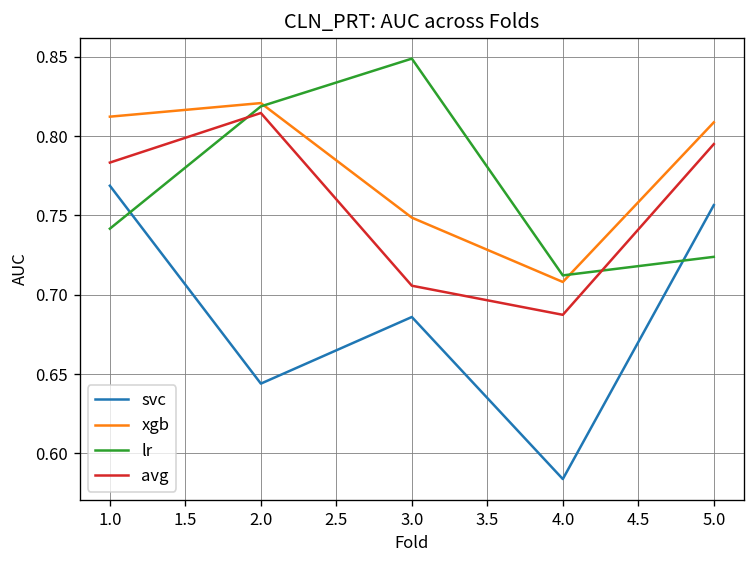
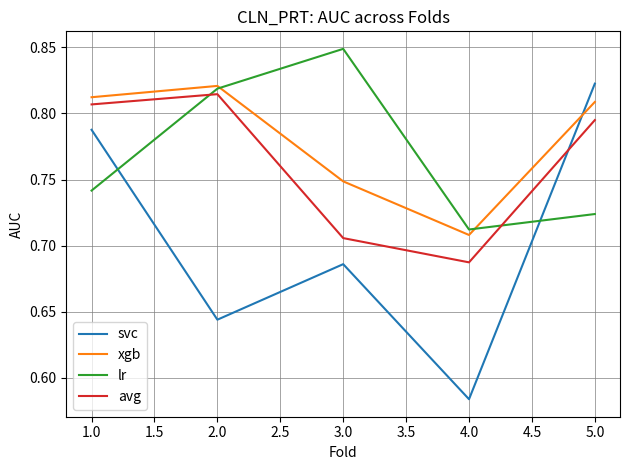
svc, 1.0: 0.769 -> 0.788
avg, 1.0: 0.783 -> 0.807
svc, 5.0: 0.757 -> 0.823
